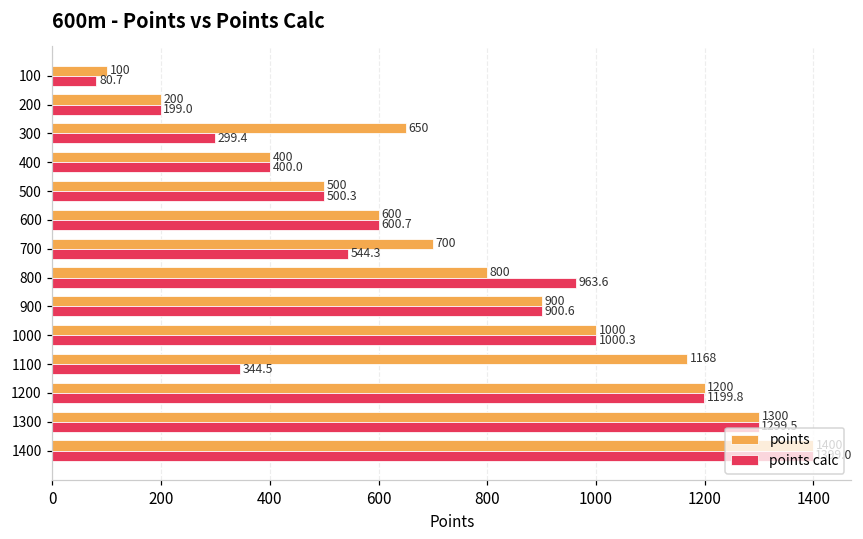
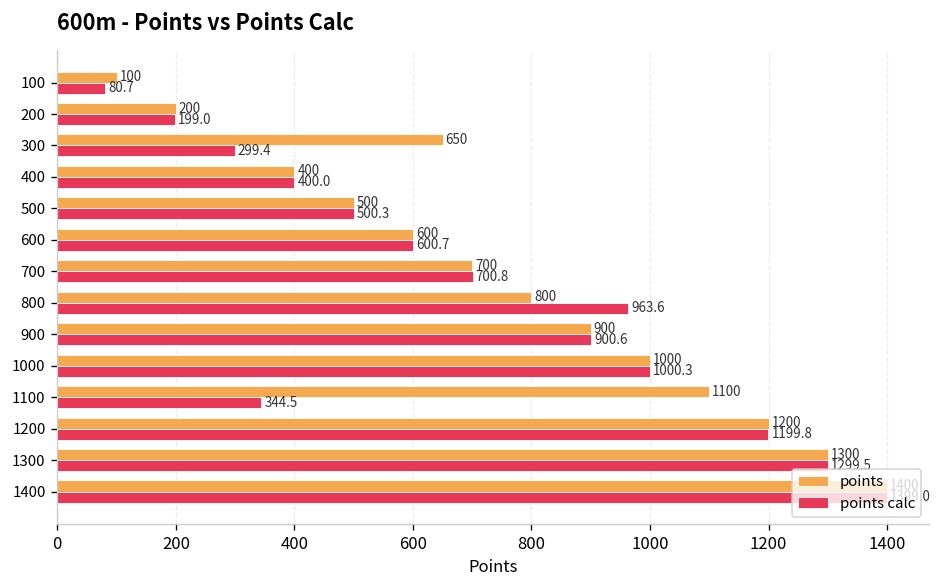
points calc, 700: 544.3 -> 700.8
points, 1100: 1168 -> 1100
